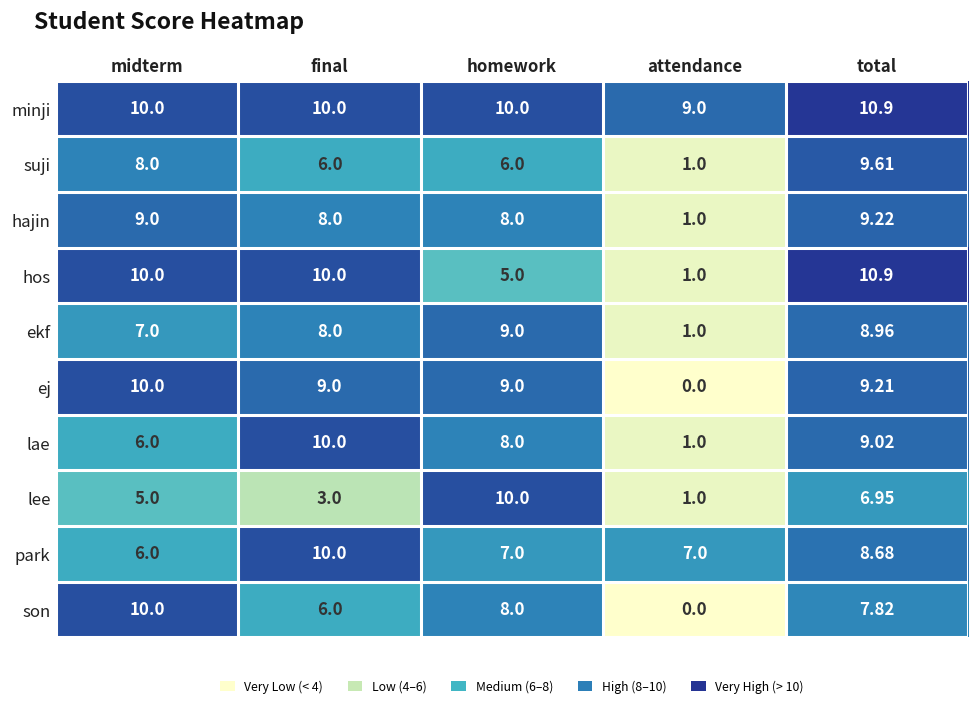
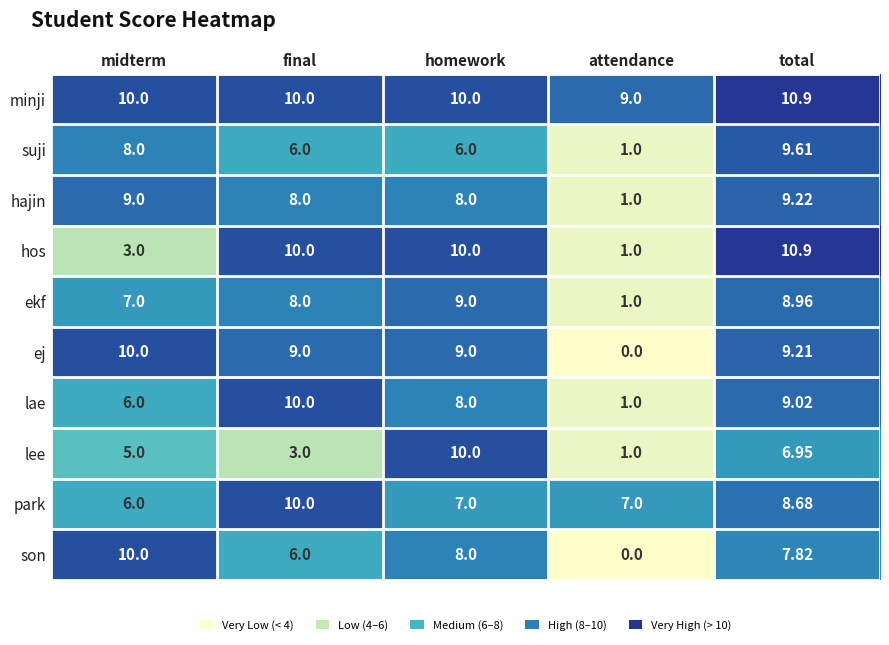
hos, midterm: 10.0 -> 3.0
hos, homework: 5.0 -> 10.0
